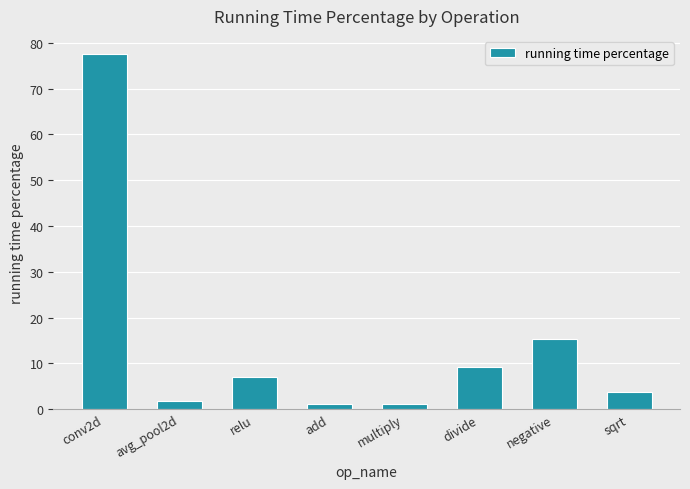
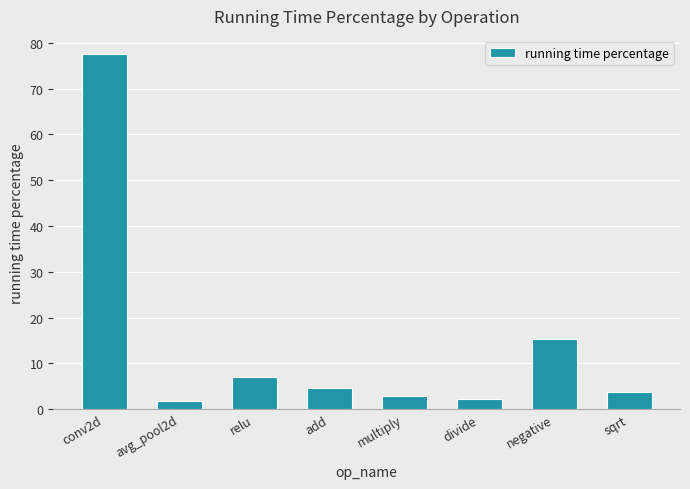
add: 1 -> 5
multiply: 1 -> 3
divide: 9 -> 2
